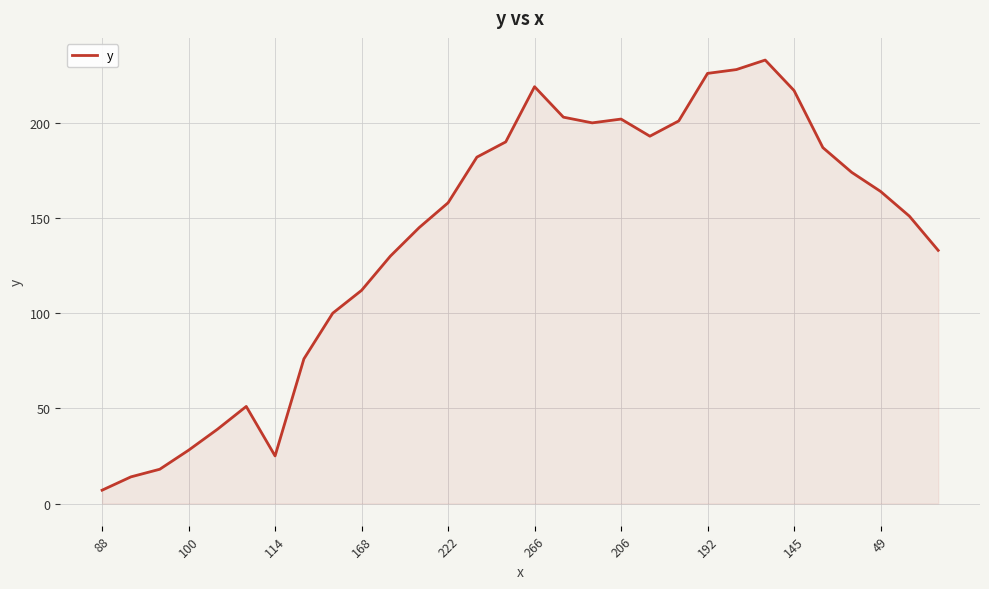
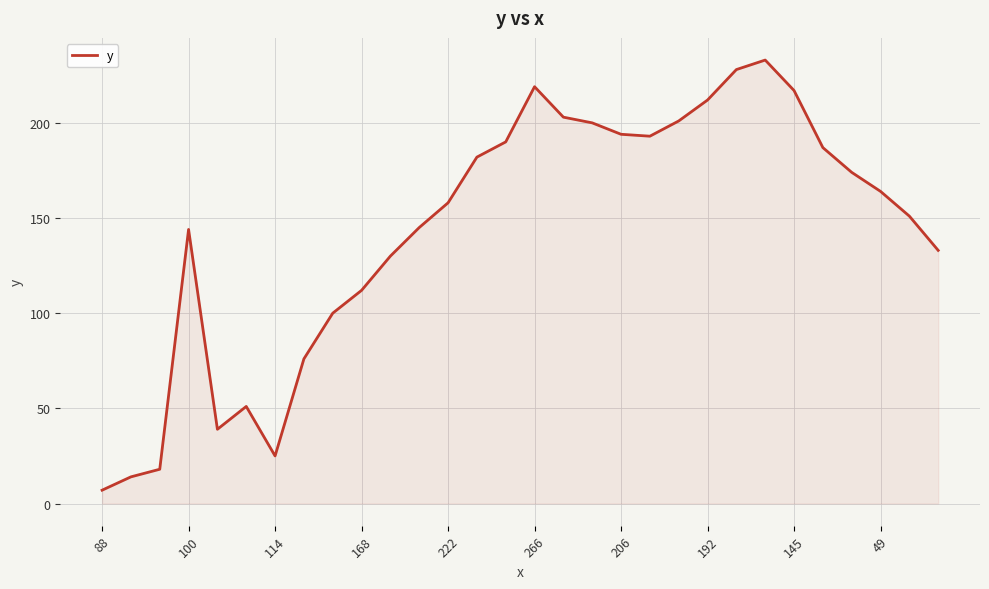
100: 28 -> 144
206: 202 -> 194
192: 226 -> 212
